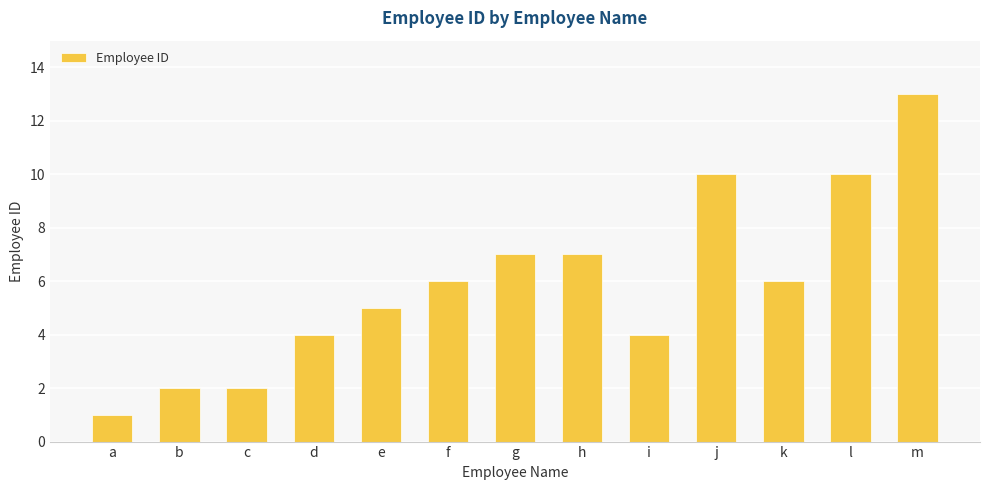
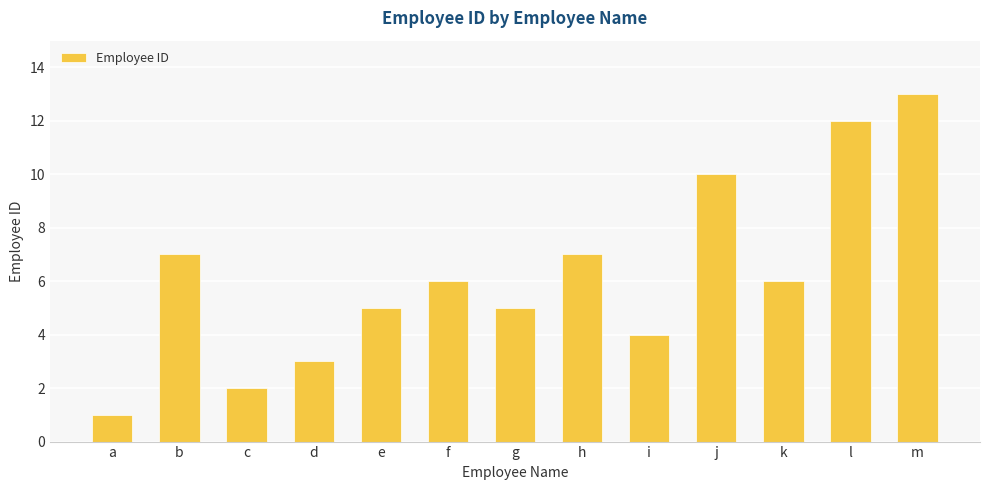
b: 2 -> 7
d: 4 -> 3
g: 7 -> 5
l: 10 -> 12
